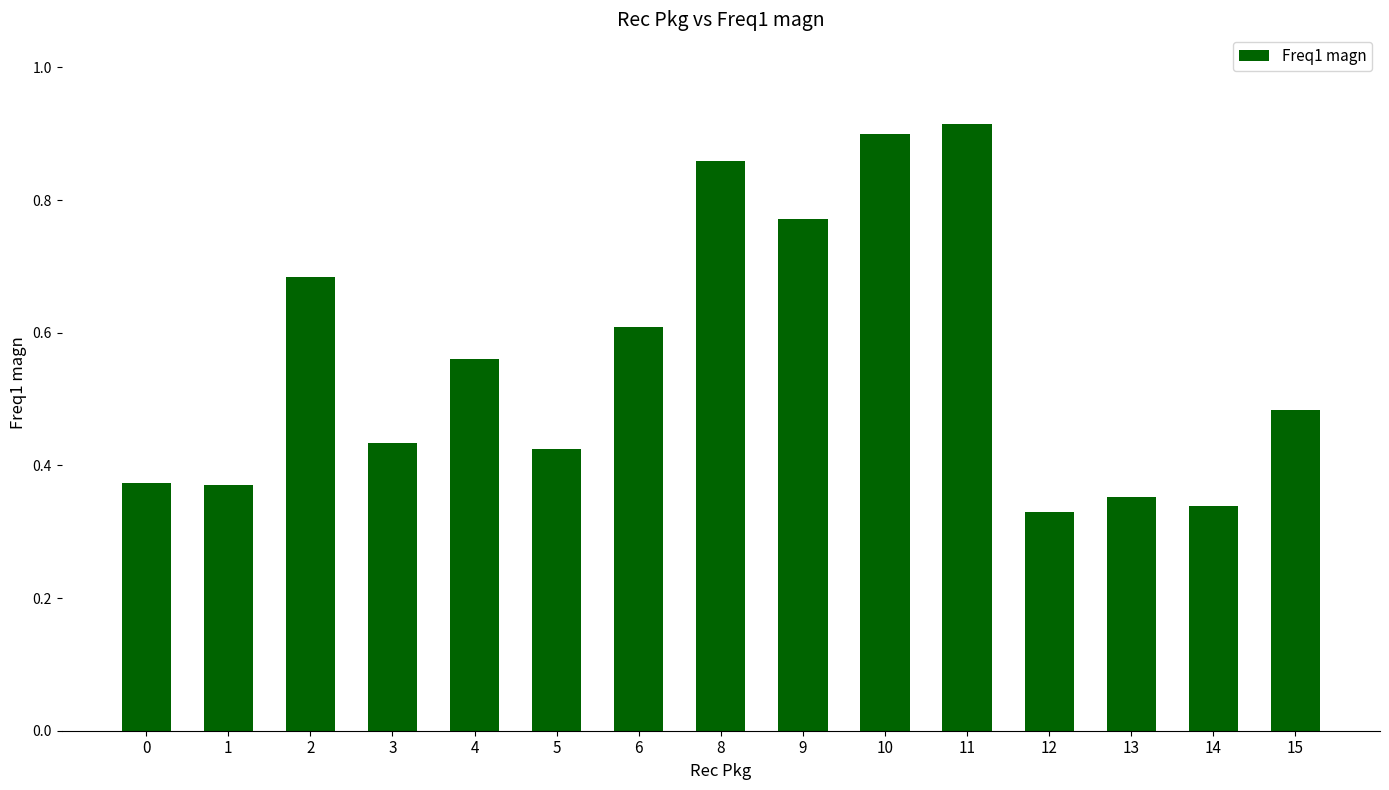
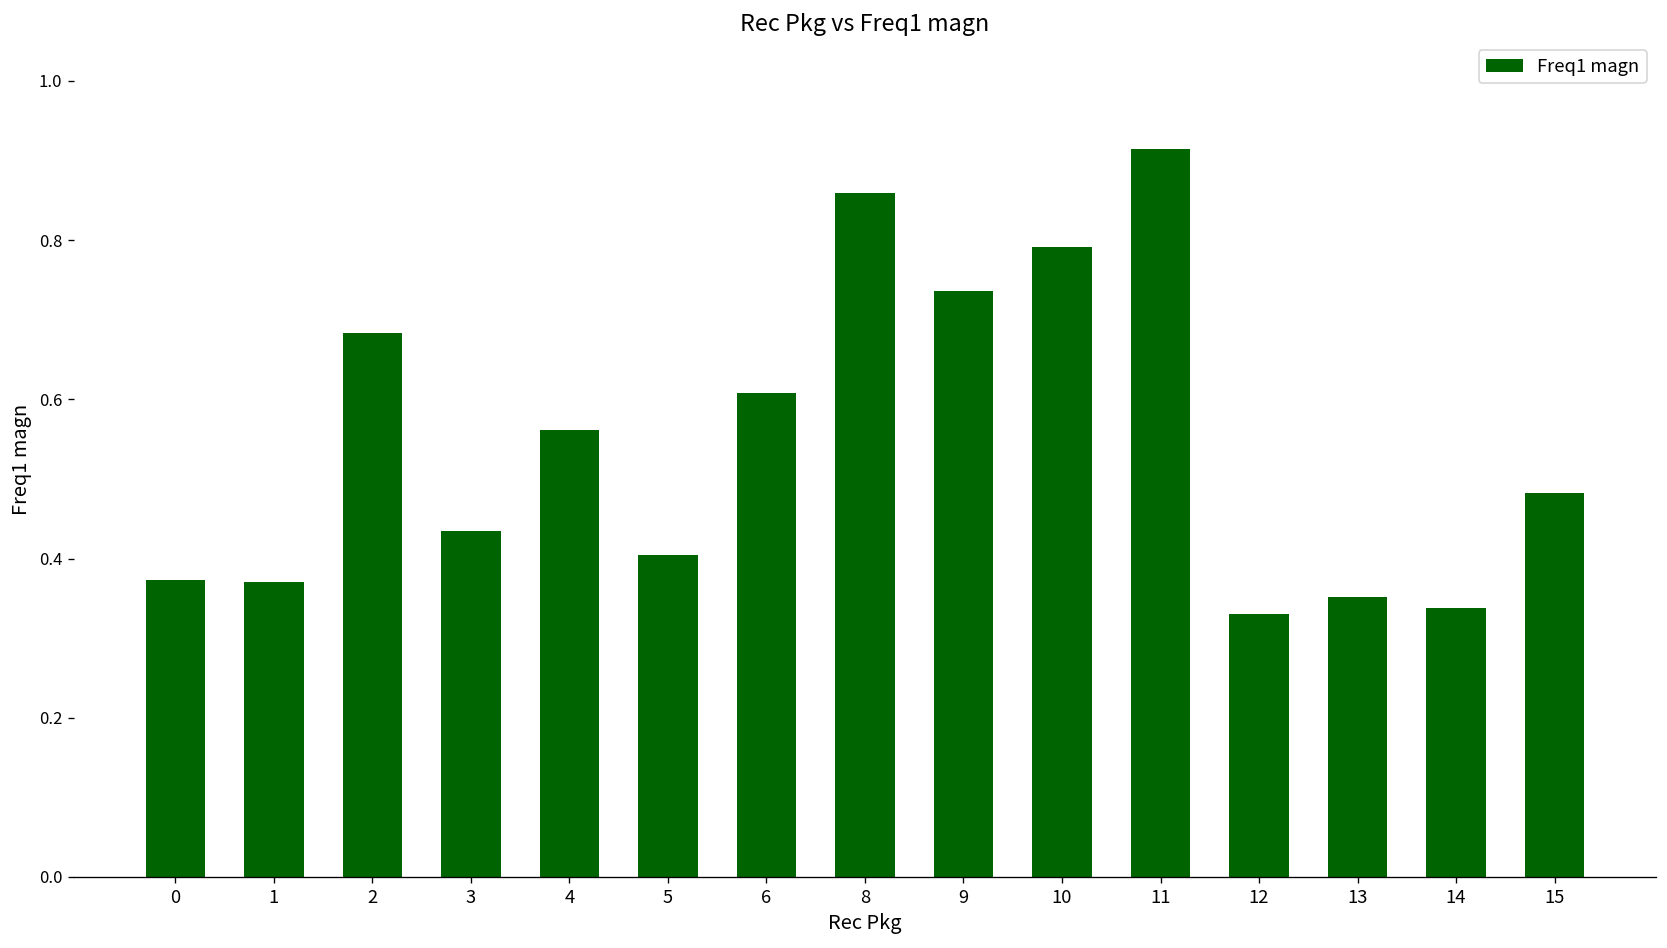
5: 0.42 -> 0.40
9: 0.77 -> 0.74
10: 0.90 -> 0.79
